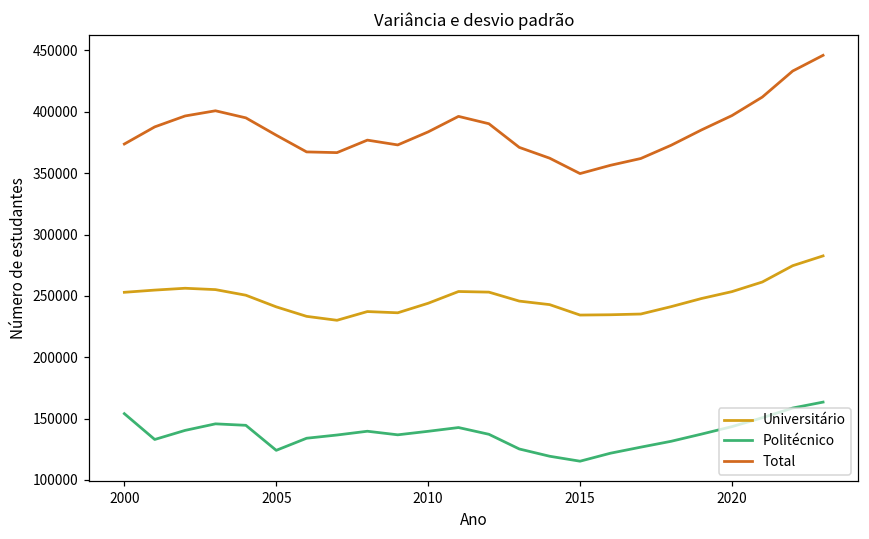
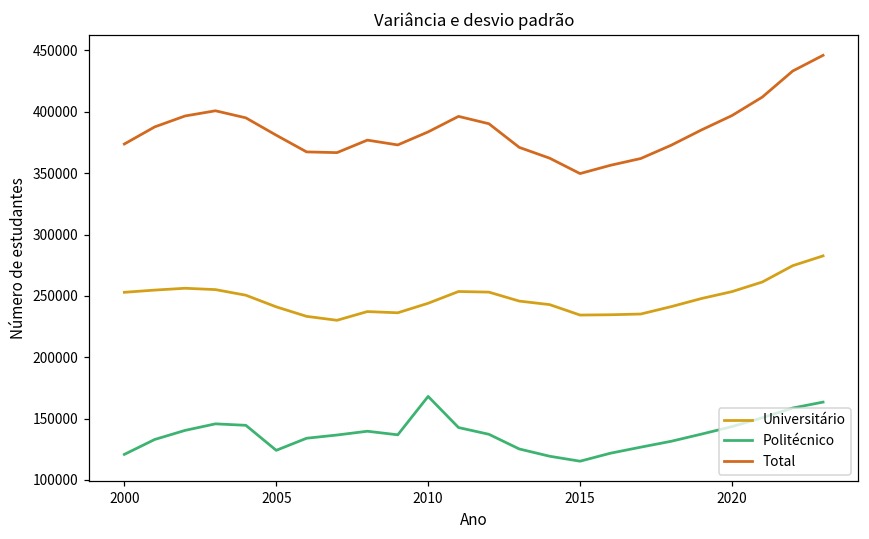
Politécnico, 2000: 154000 -> 121000
Politécnico, 2010: 140000 -> 168000
